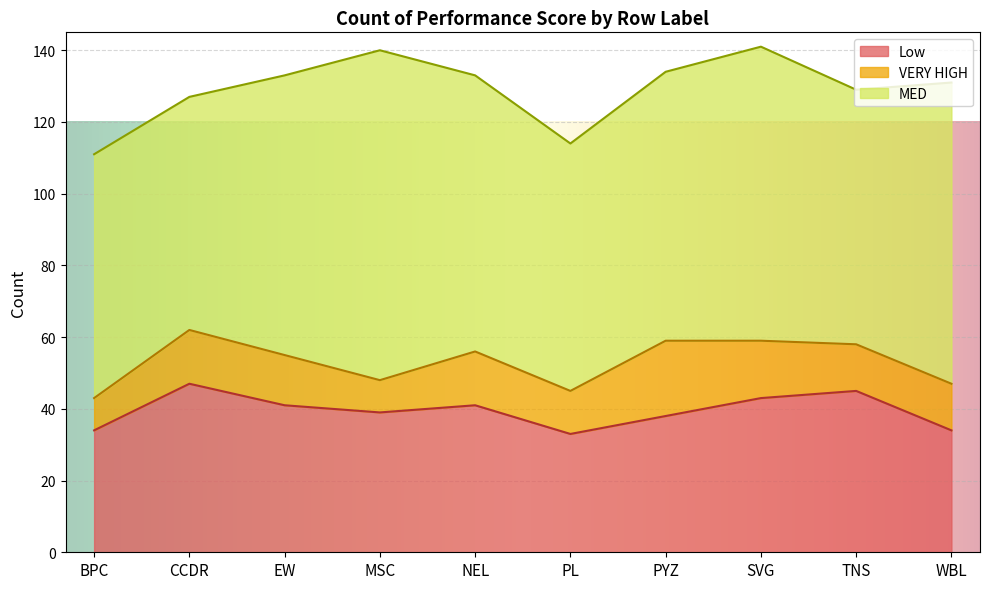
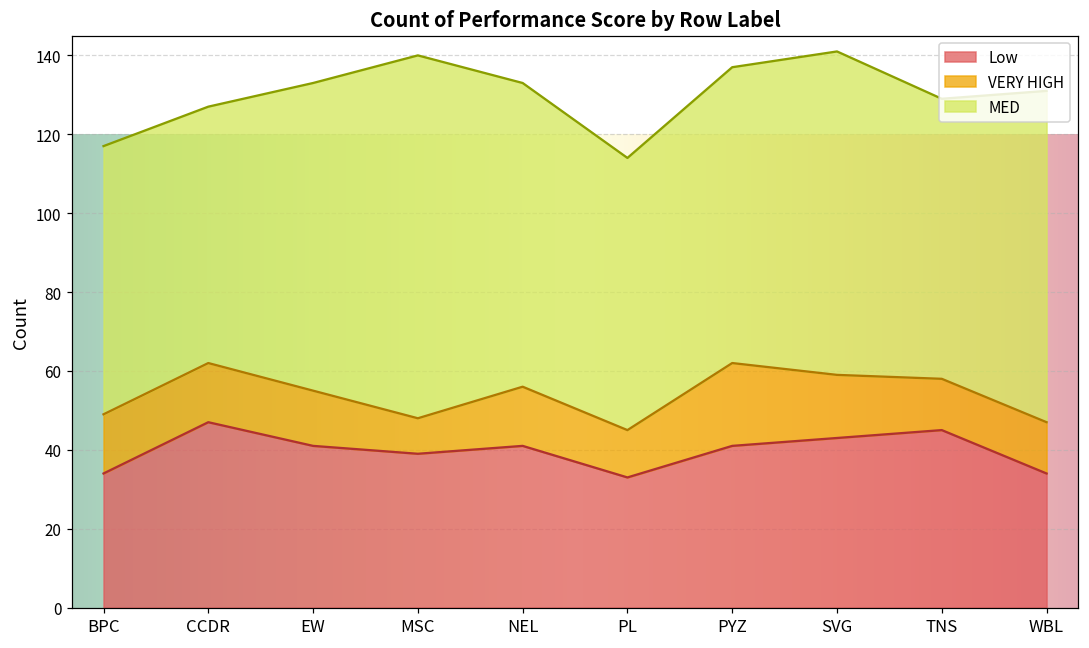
VERY HIGH, BPC: 9 -> 15
Low, PYZ: 38 -> 41
